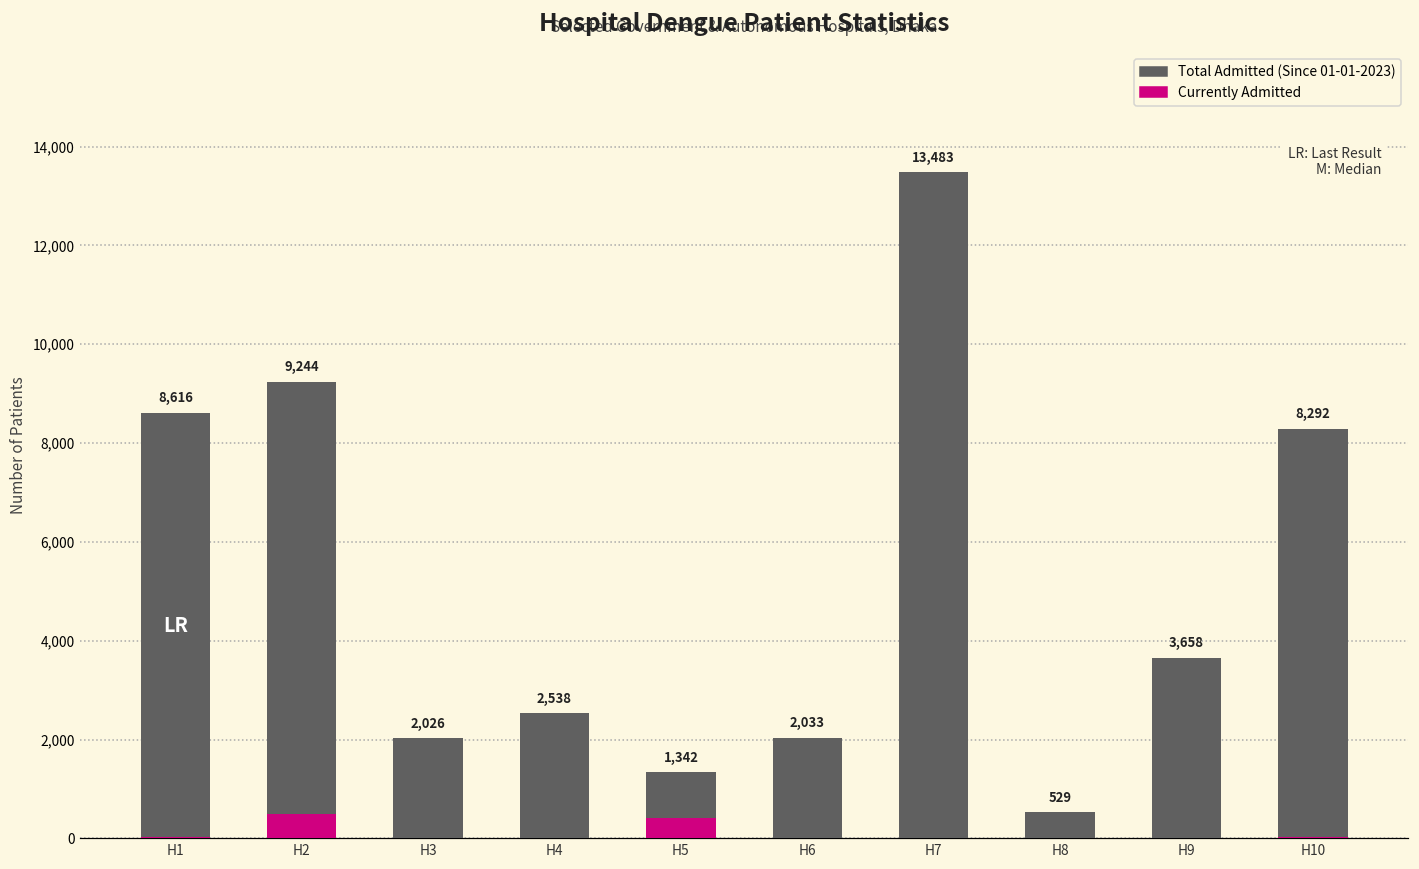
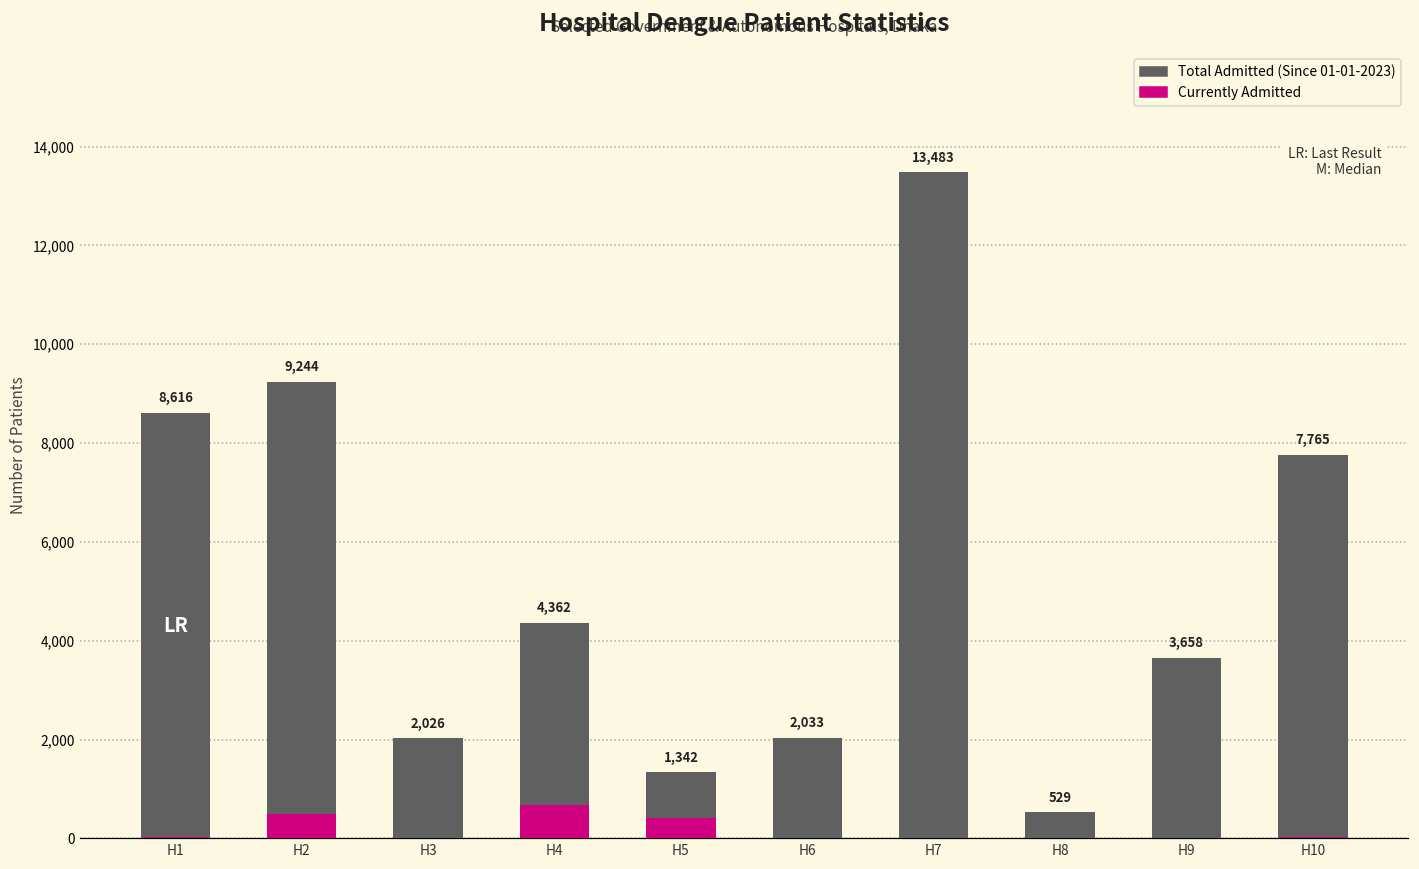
Total Admitted (Since 01-01-2023), H4: 2,538 -> 4,362
Currently Admitted, H4: 0 -> 700
Total Admitted (Since 01-01-2023), H10: 8,292 -> 7,765
